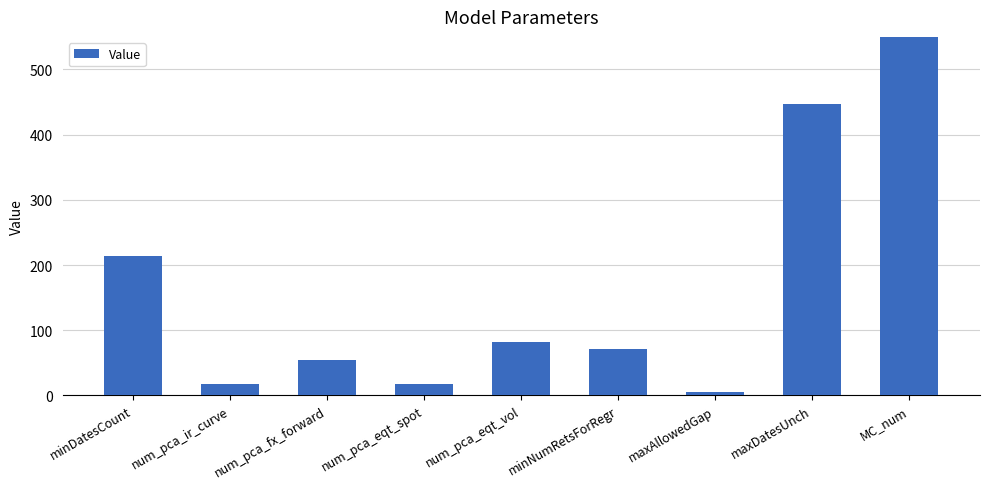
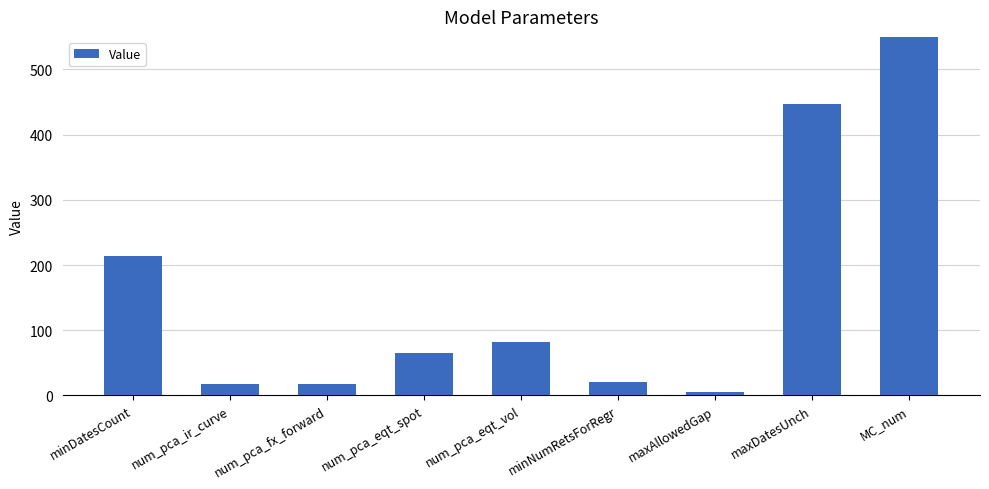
num_pca_fx_forward: 50 -> 20
num_pca_eqt_spot: 20 -> 70
minNumRetsForRegr: 70 -> 20
